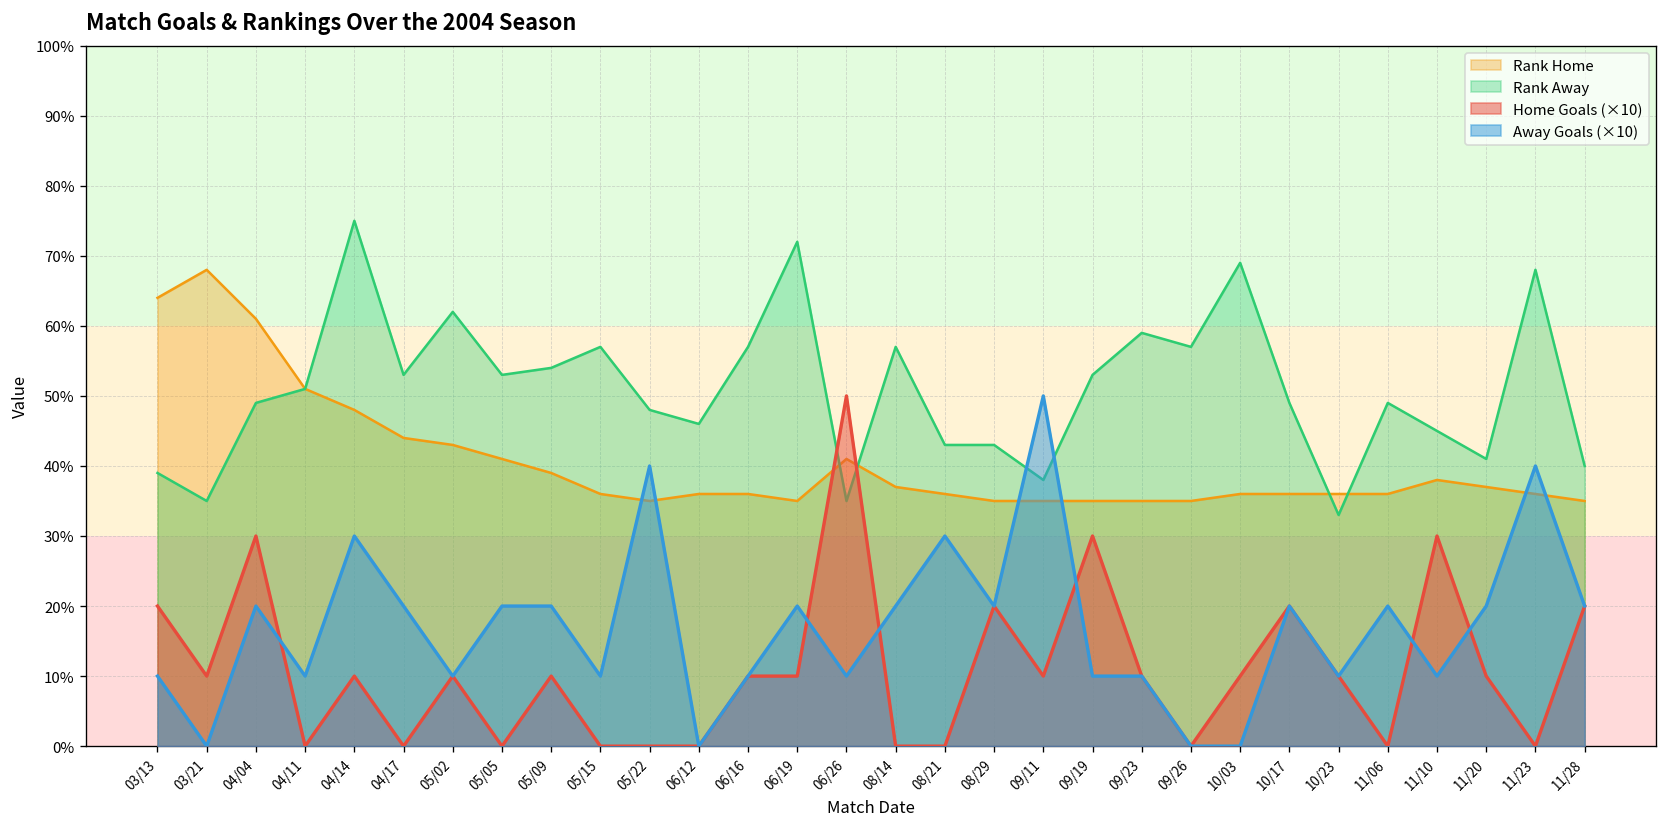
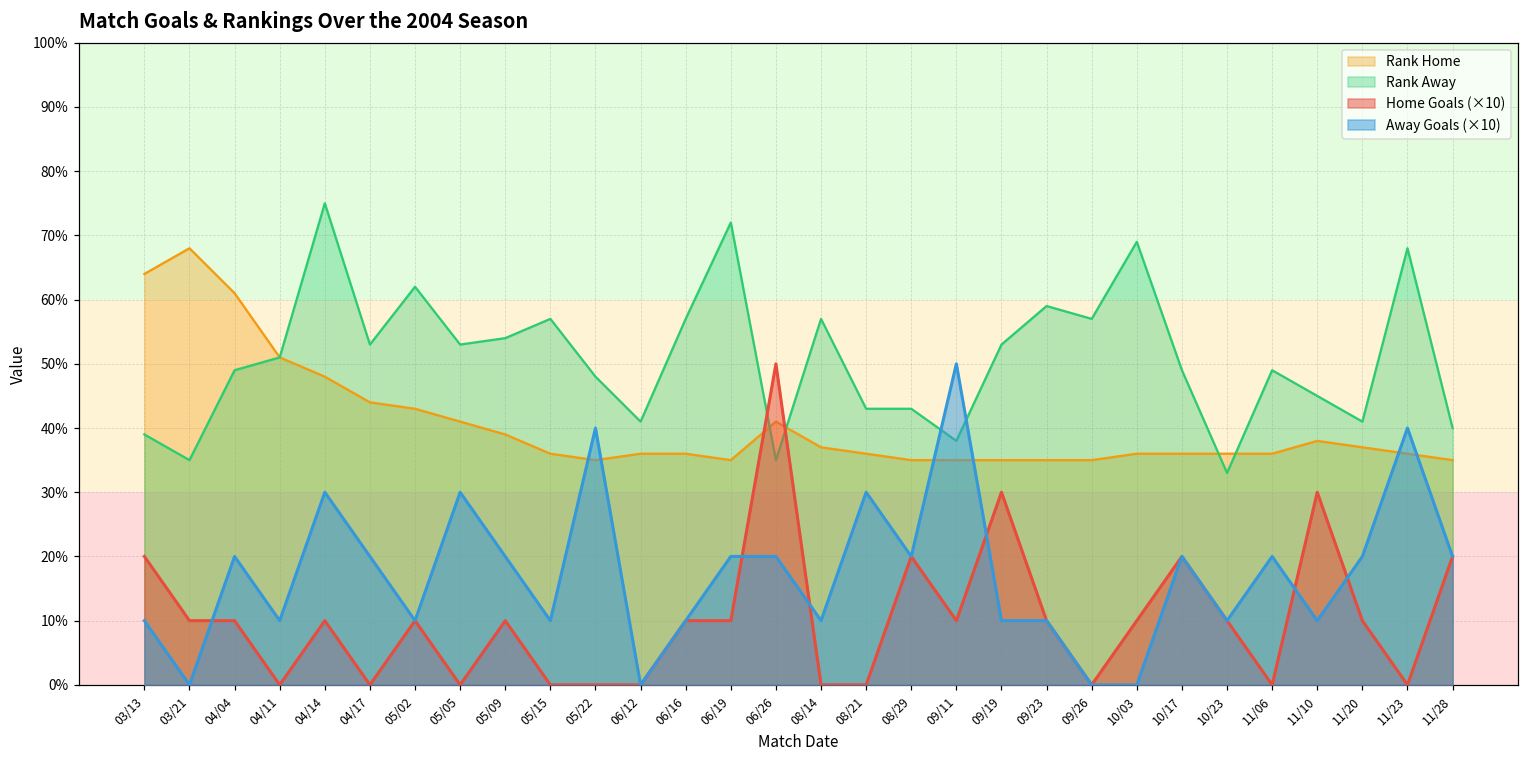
Home Goals (×10), 04/04: 30% -> 10%
Away Goals (×10), 05/05: 20% -> 30%
Rank Away, 06/12: 46% -> 41%
Away Goals (×10), 06/26: 10% -> 20%
Away Goals (×10), 08/14: 20% -> 10%
